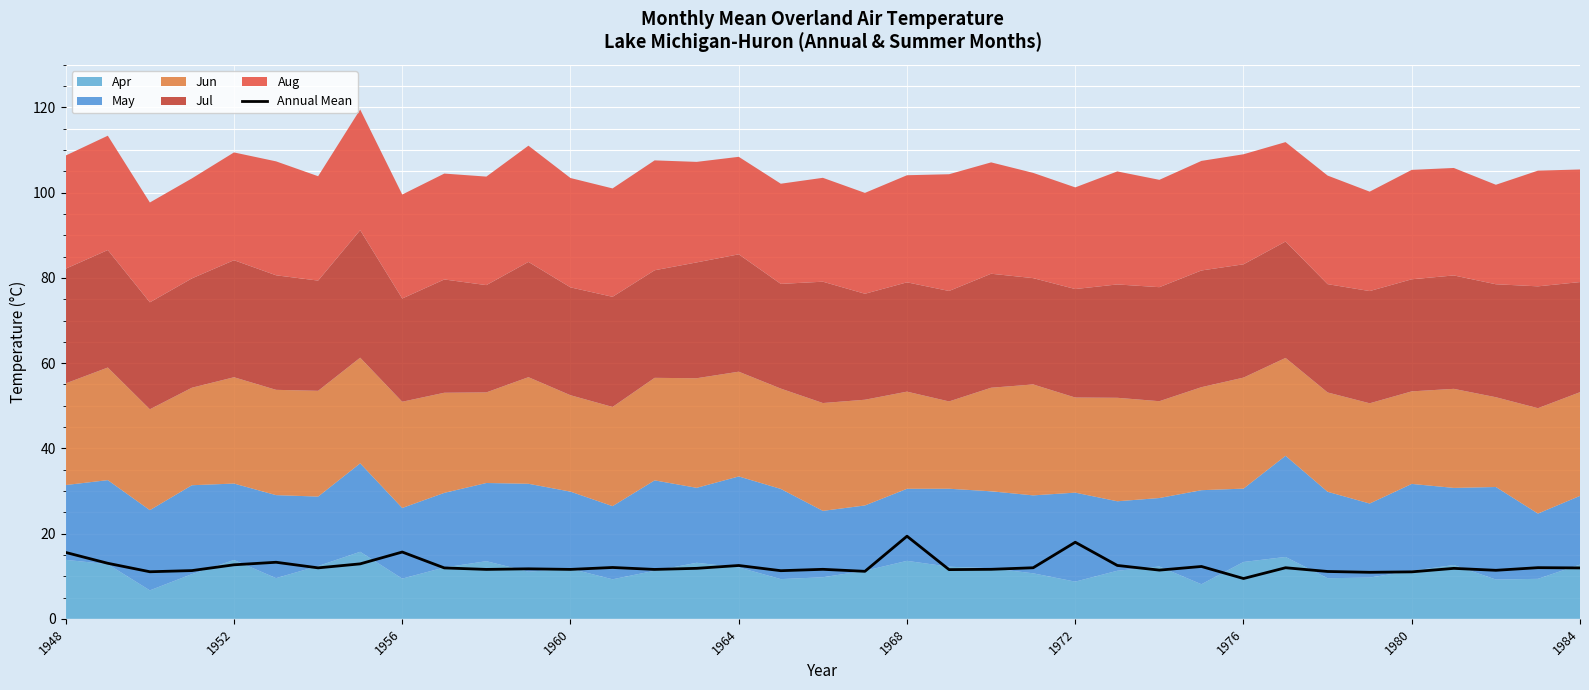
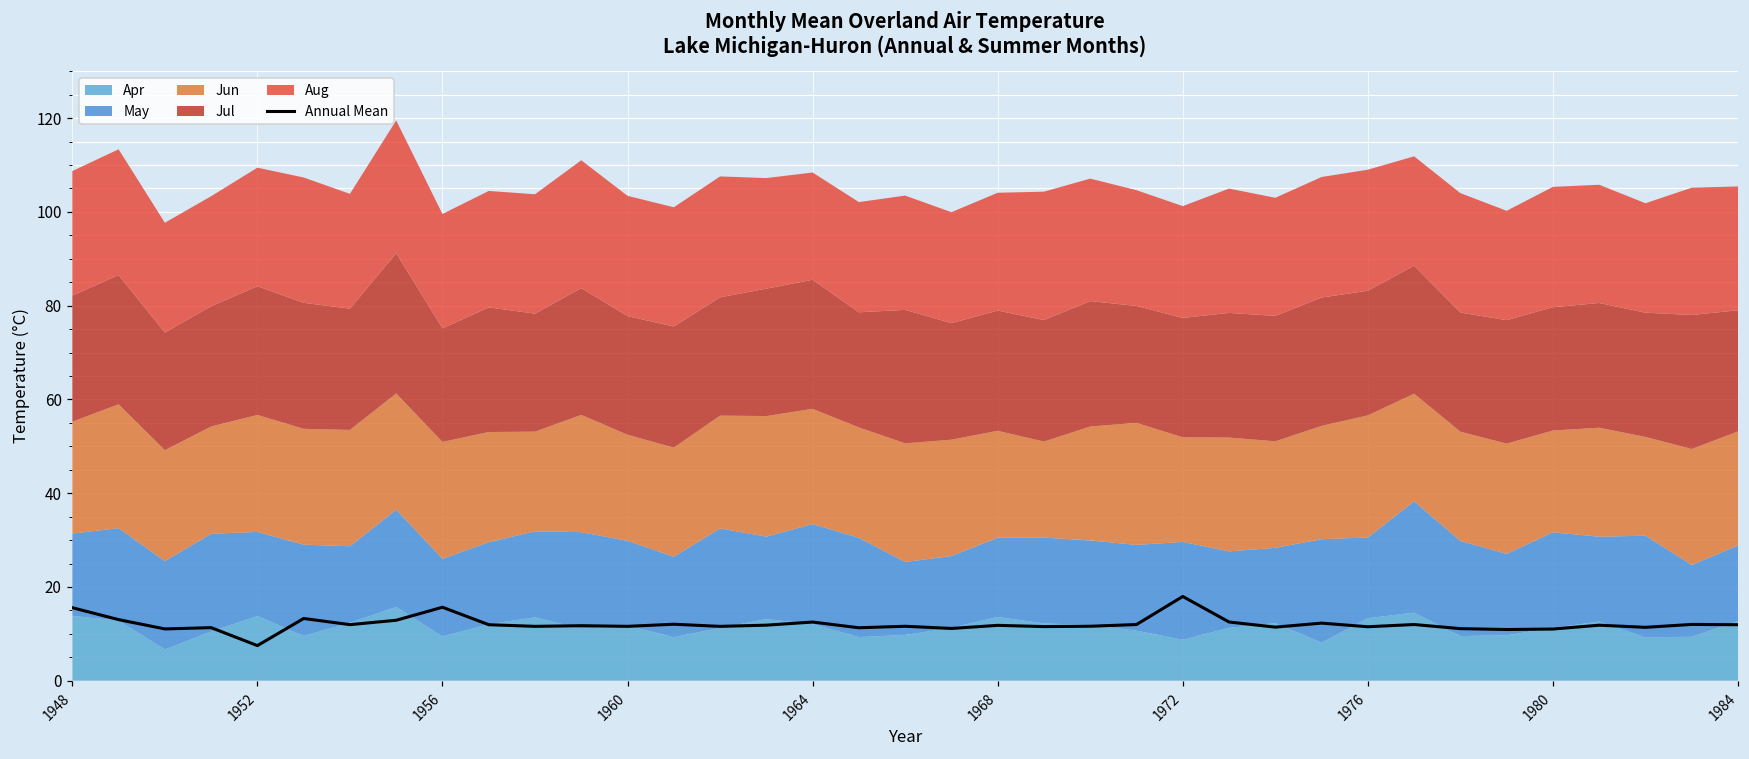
Annual Mean, 1952: 13 -> 7
Annual Mean, 1968: 19 -> 12
Annual Mean, 1976: 9 -> 12
